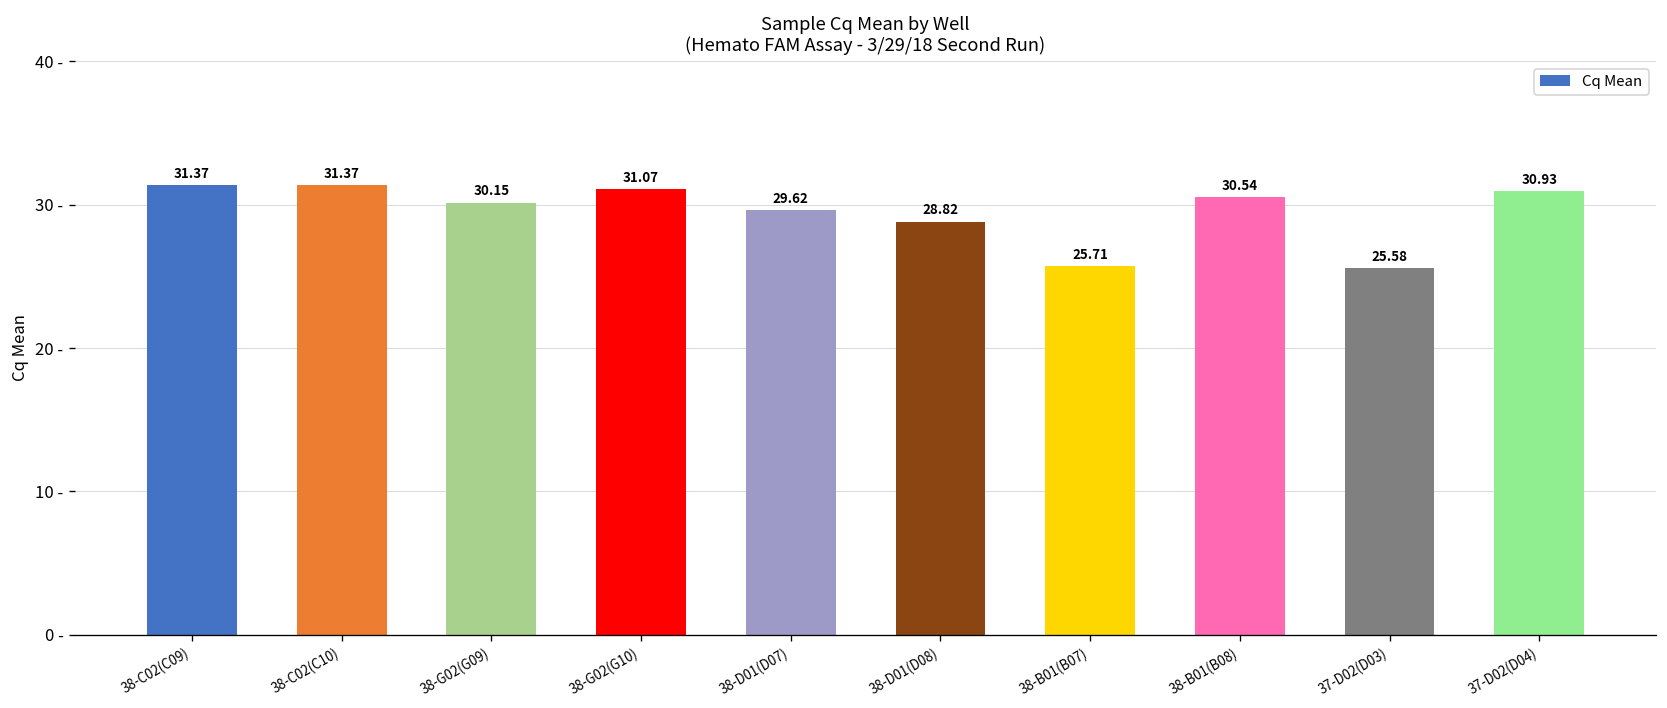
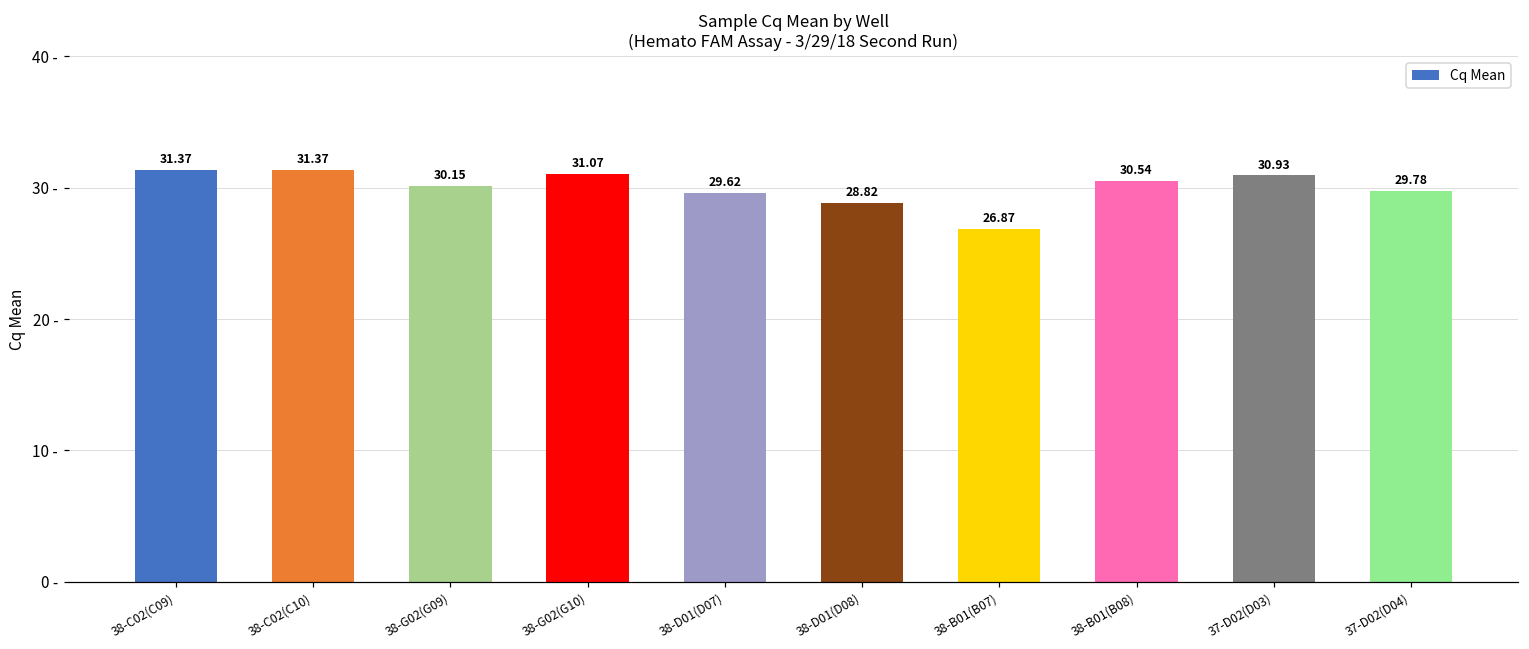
38-B01(B07): 25.71 -> 26.87
37-D02(D03): 25.58 -> 30.93
37-D02(D04): 30.93 -> 29.78
